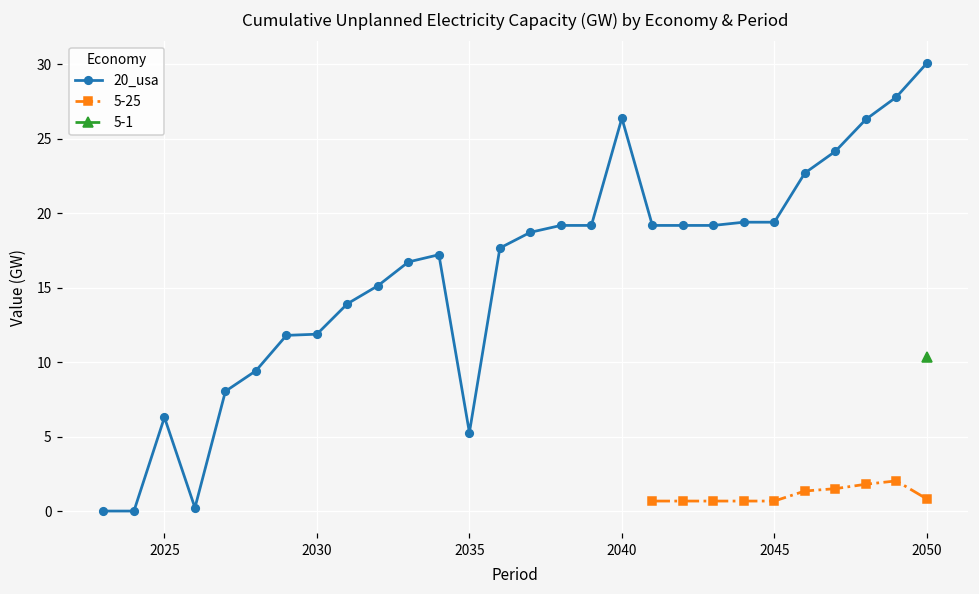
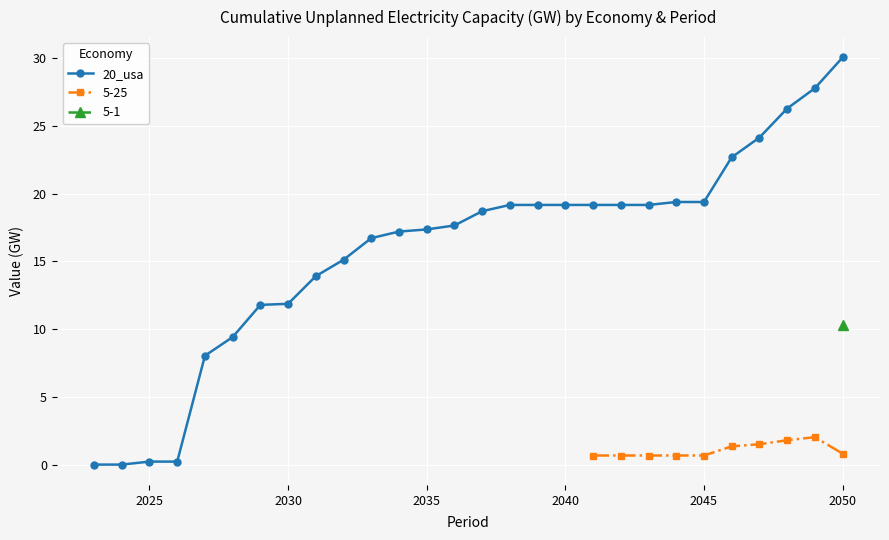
20_usa, 2025: 6.3 -> 0.2
20_usa, 2035: 5.3 -> 17.4
20_usa, 2040: 26.4 -> 19.2
